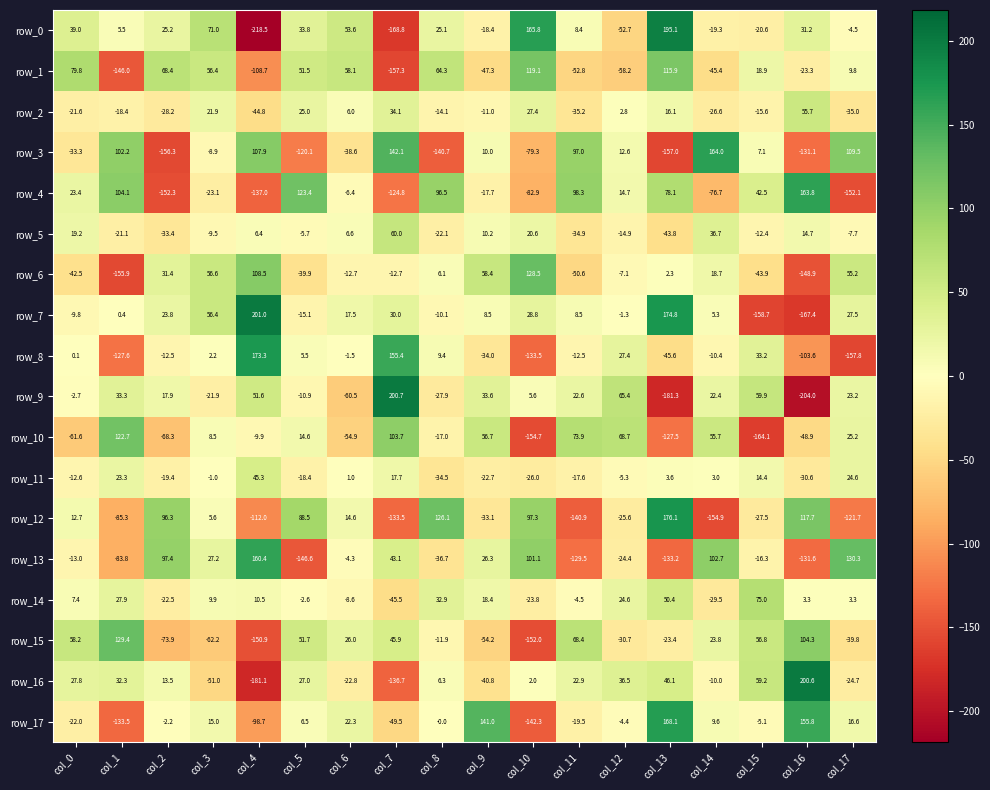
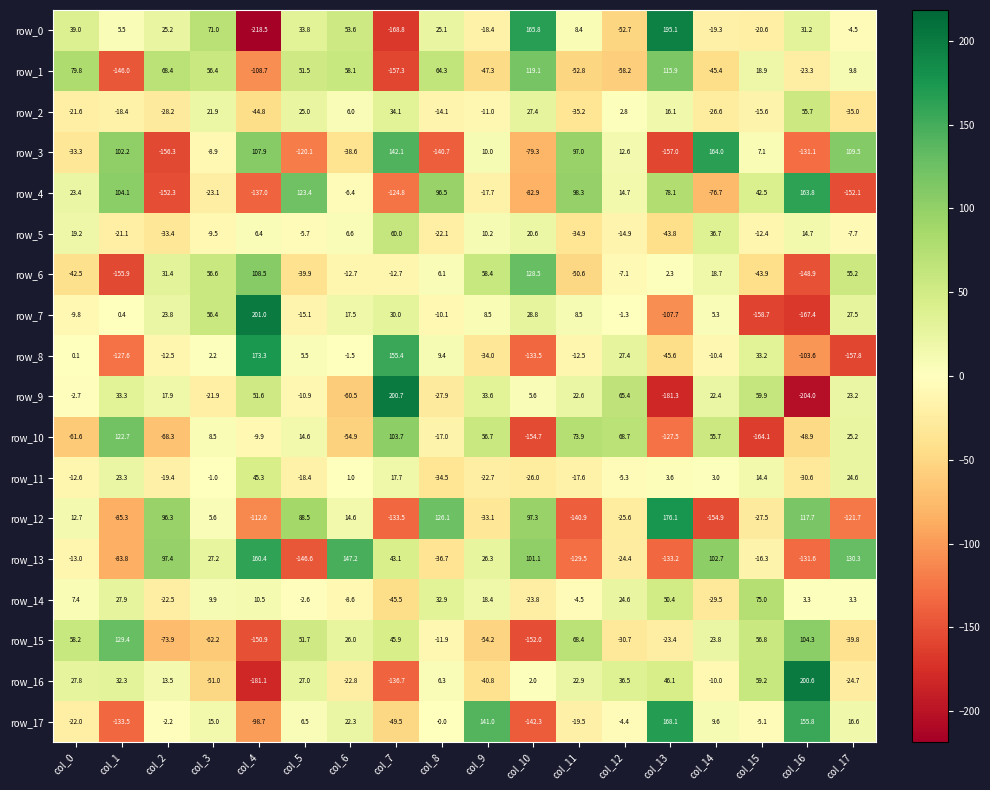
row_7, col_13: 174.8 -> -107.7
row_13, col_6: -4.3 -> 147.2
